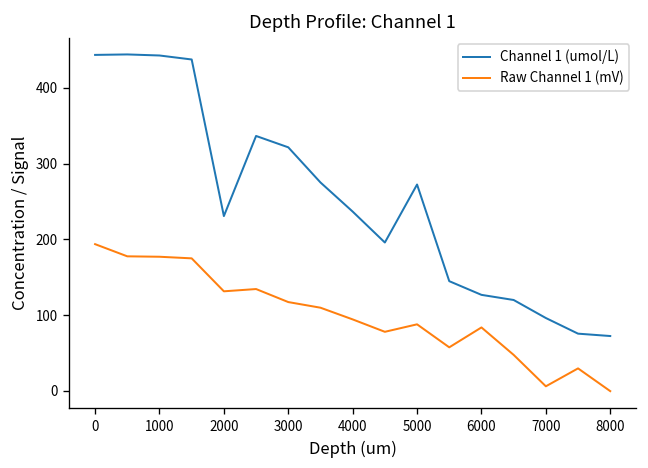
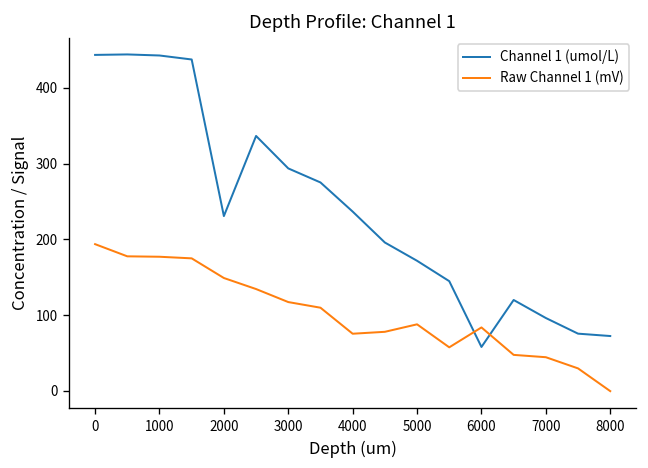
Raw Channel 1 (mV), 2000: 130 -> 150
Channel 1 (umol/L), 3000: 320 -> 290
Raw Channel 1 (mV), 4000: 90 -> 80
Channel 1 (umol/L), 5000: 270 -> 170
Channel 1 (umol/L), 6000: 130 -> 60
Raw Channel 1 (mV), 7000: 10 -> 40
